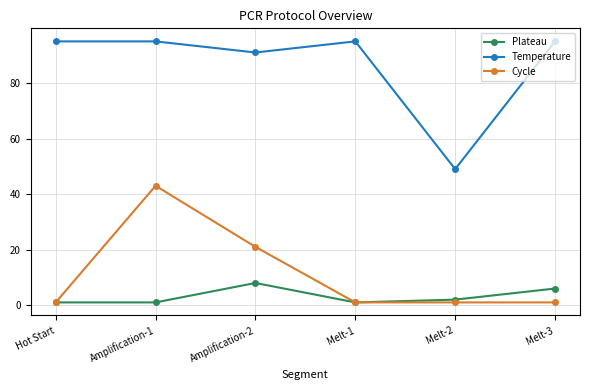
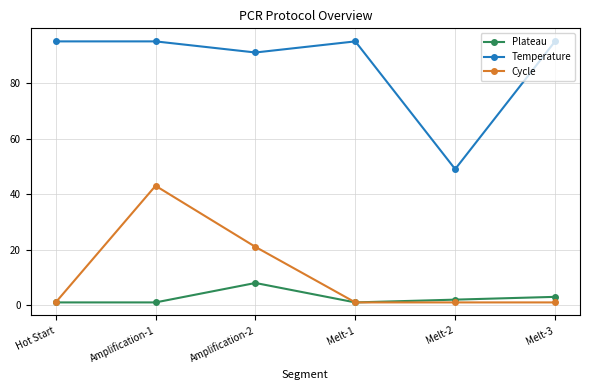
Plateau, Melt-3: 6 -> 3
